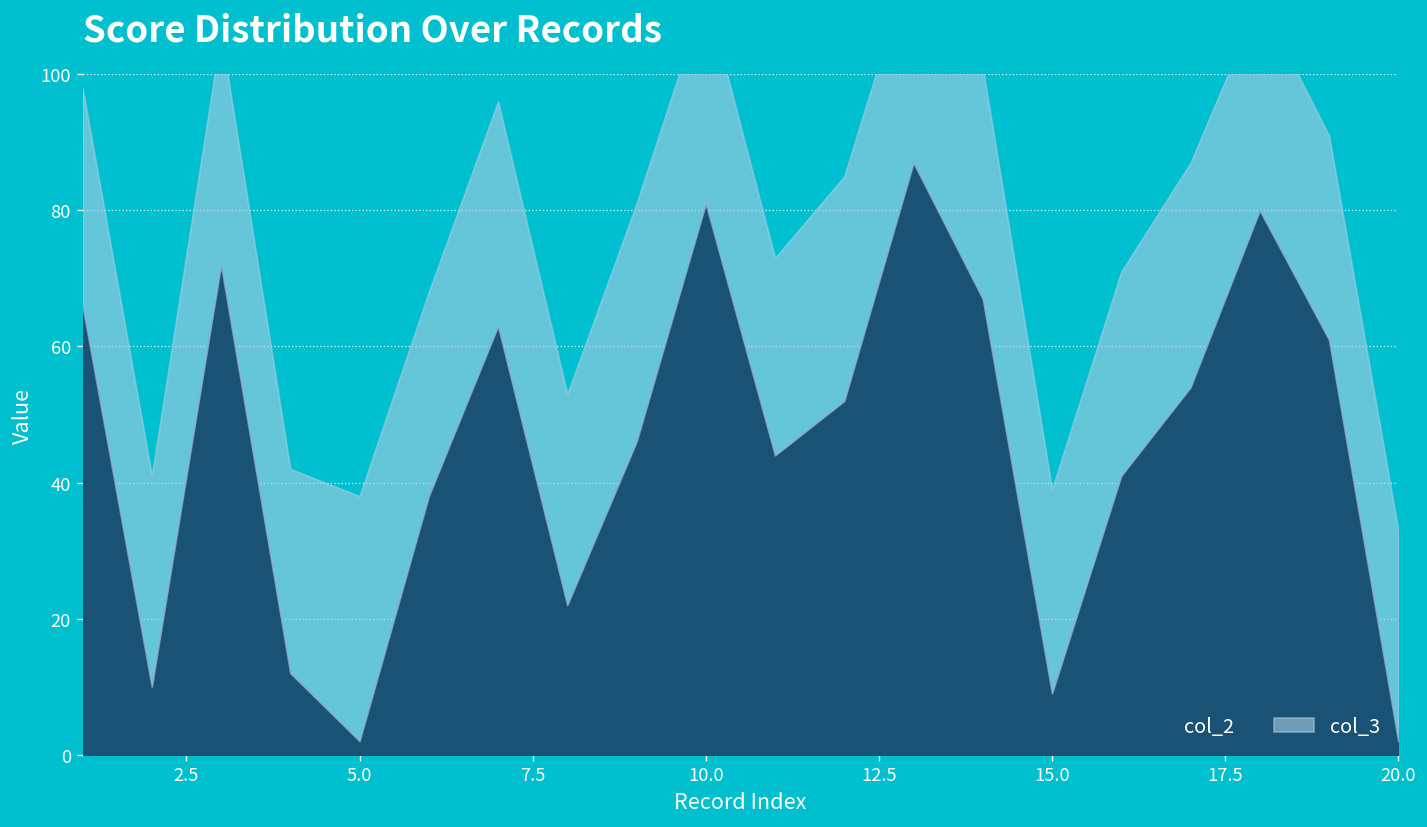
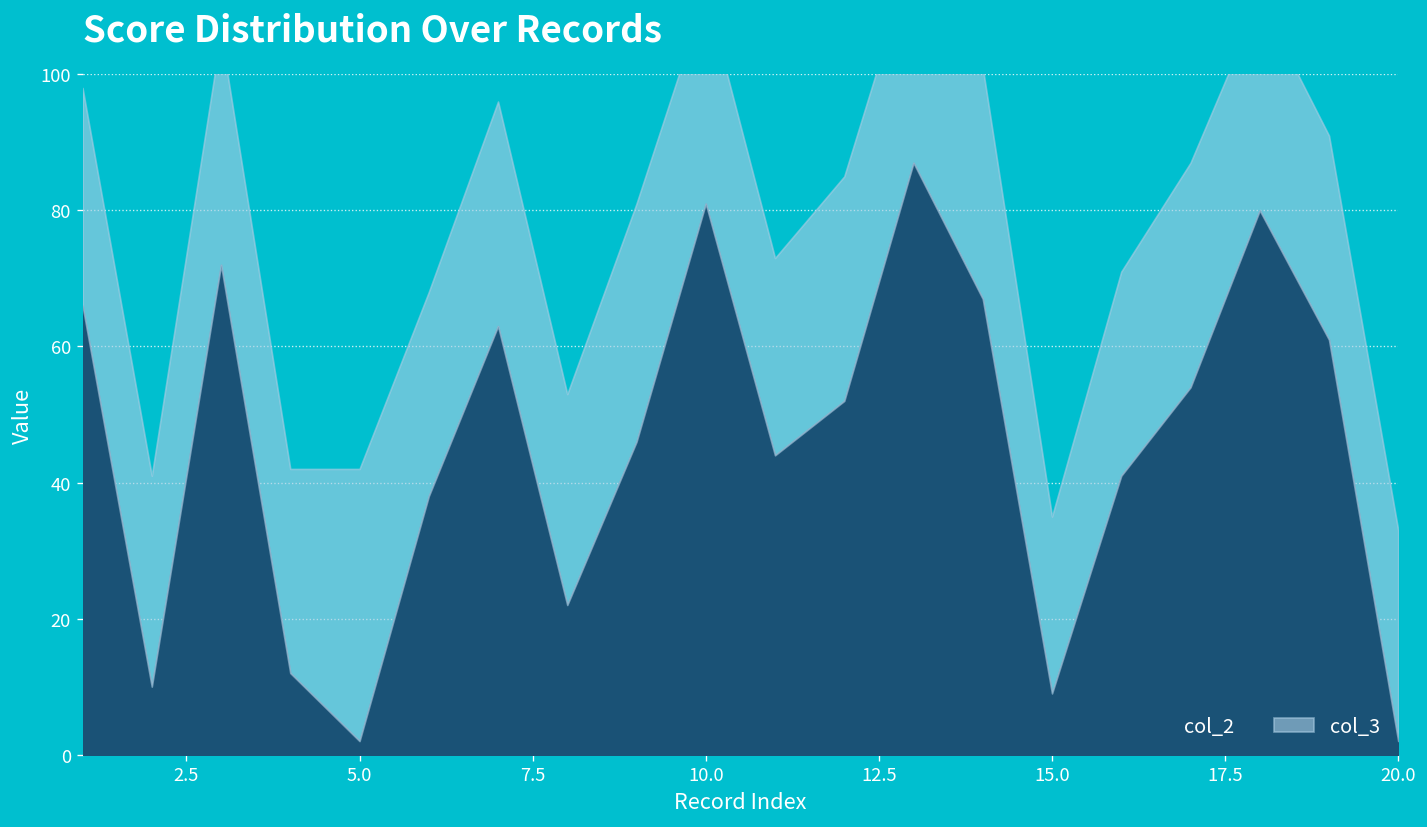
col_3, 5.0: 36 -> 40
col_3, 15.0: 30 -> 26
